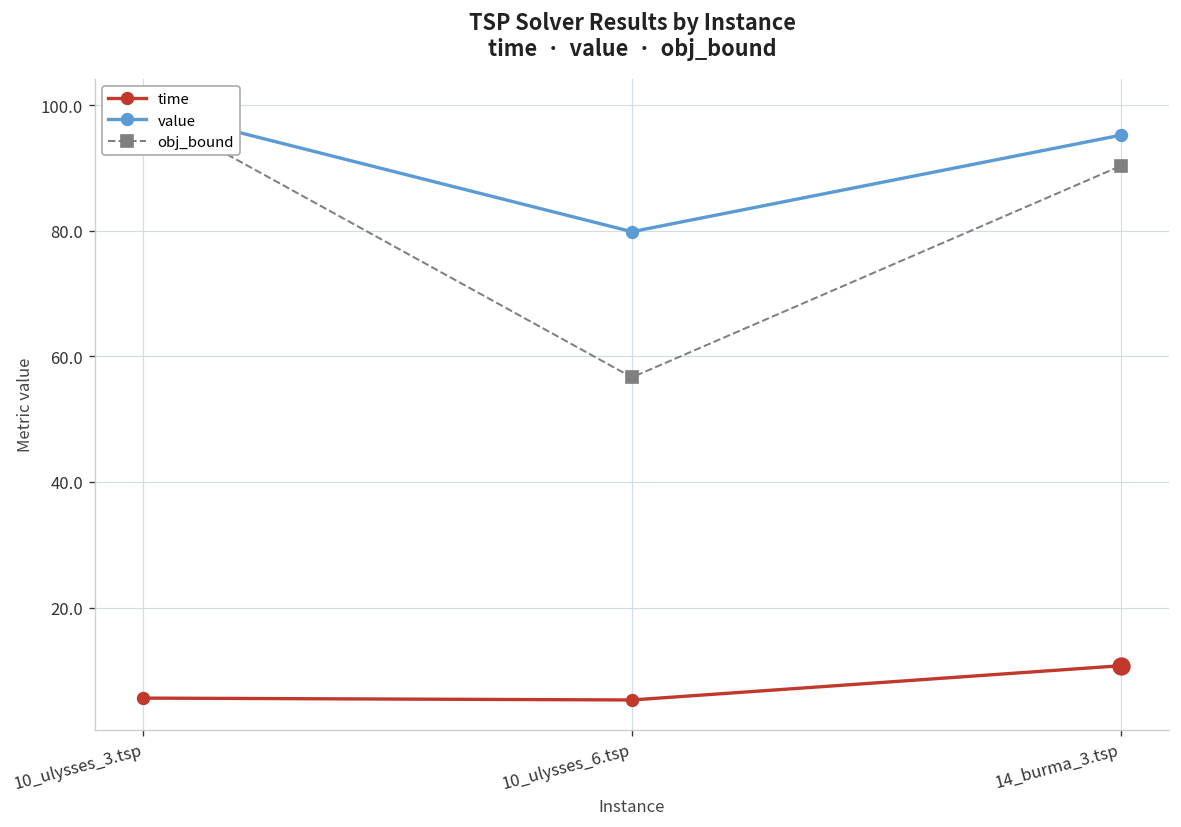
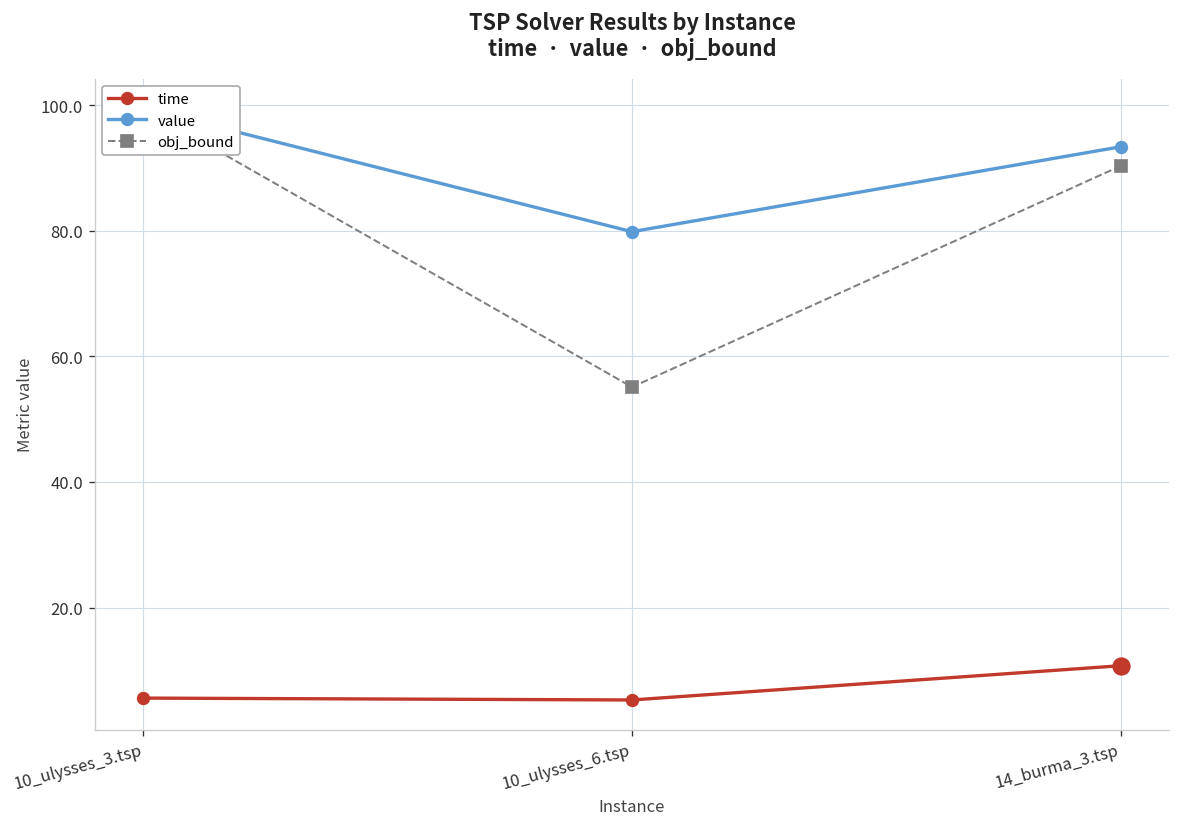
obj_bound, 10_ulysses_6.tsp: 57 -> 55
value, 14_burma_3.tsp: 95 -> 93
